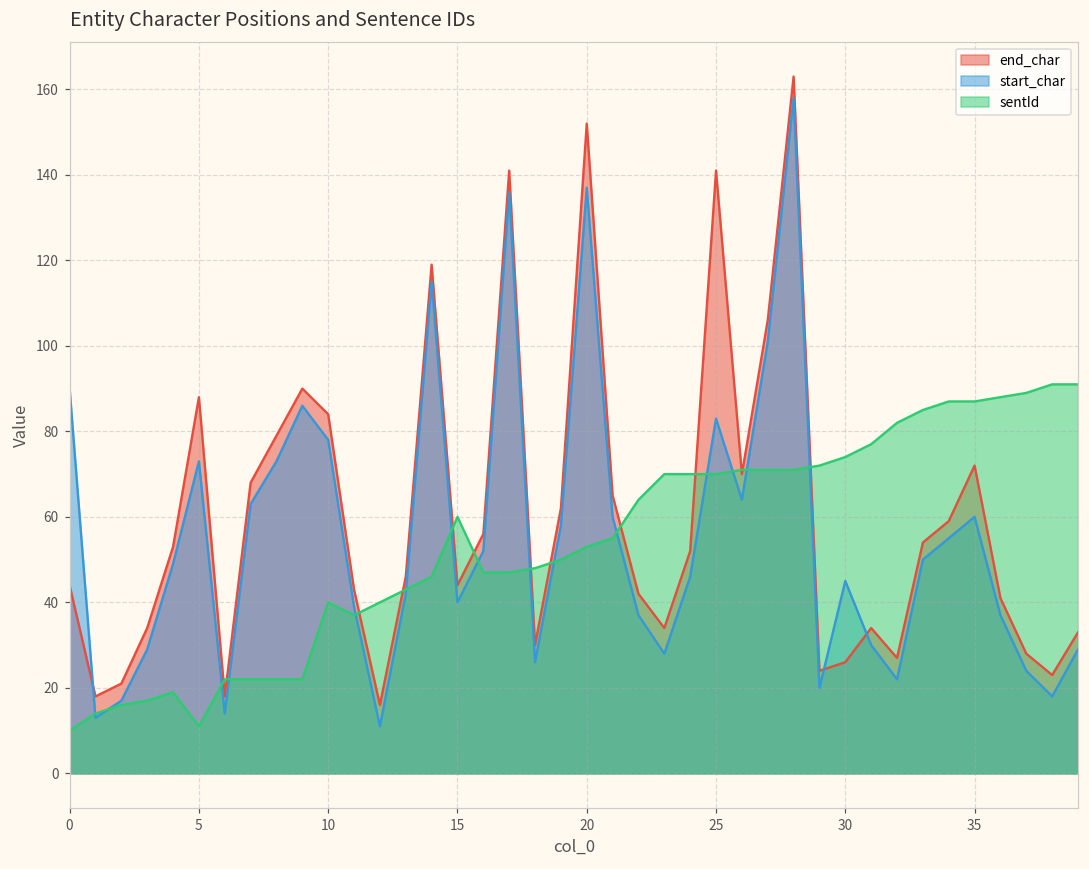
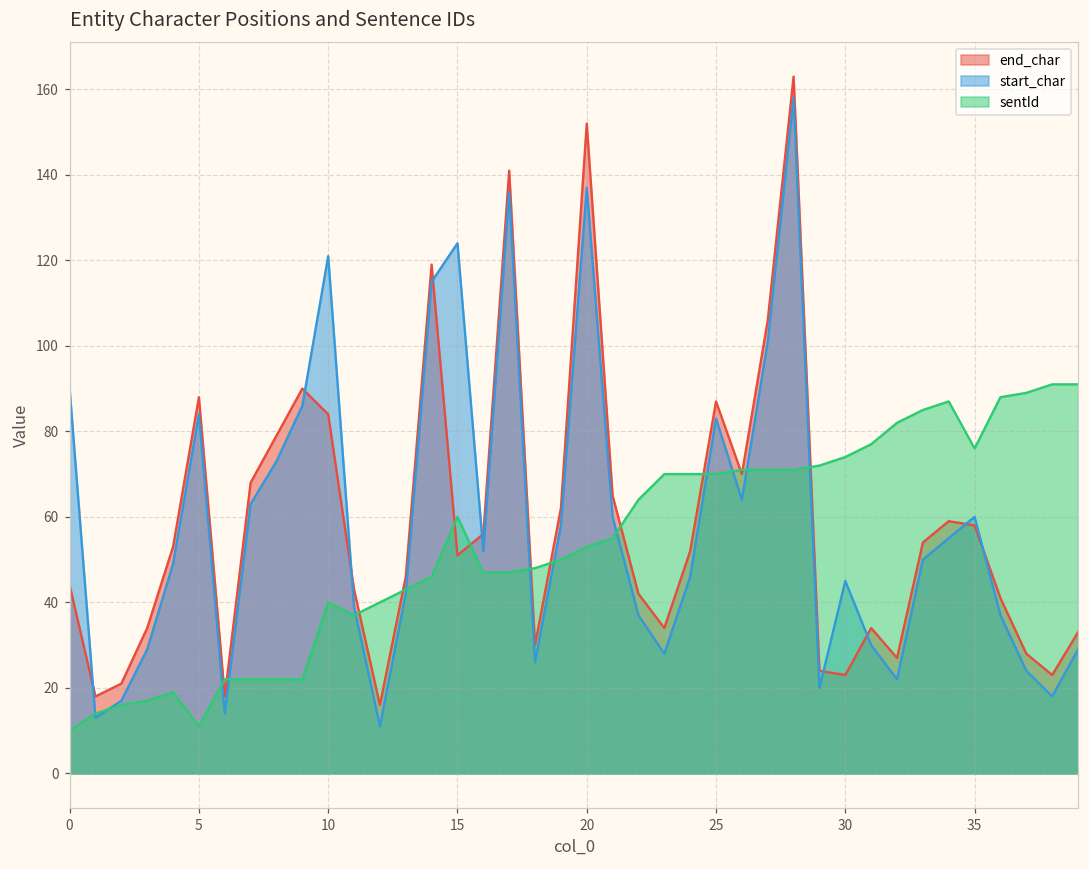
start_char, 5: 73 -> 84
start_char, 10: 78 -> 121
end_char, 15: 44 -> 51
start_char, 15: 40 -> 124
end_char, 25: 141 -> 87
end_char, 30: 26 -> 23
end_char, 35: 72 -> 58
sentId, 35: 87 -> 76
